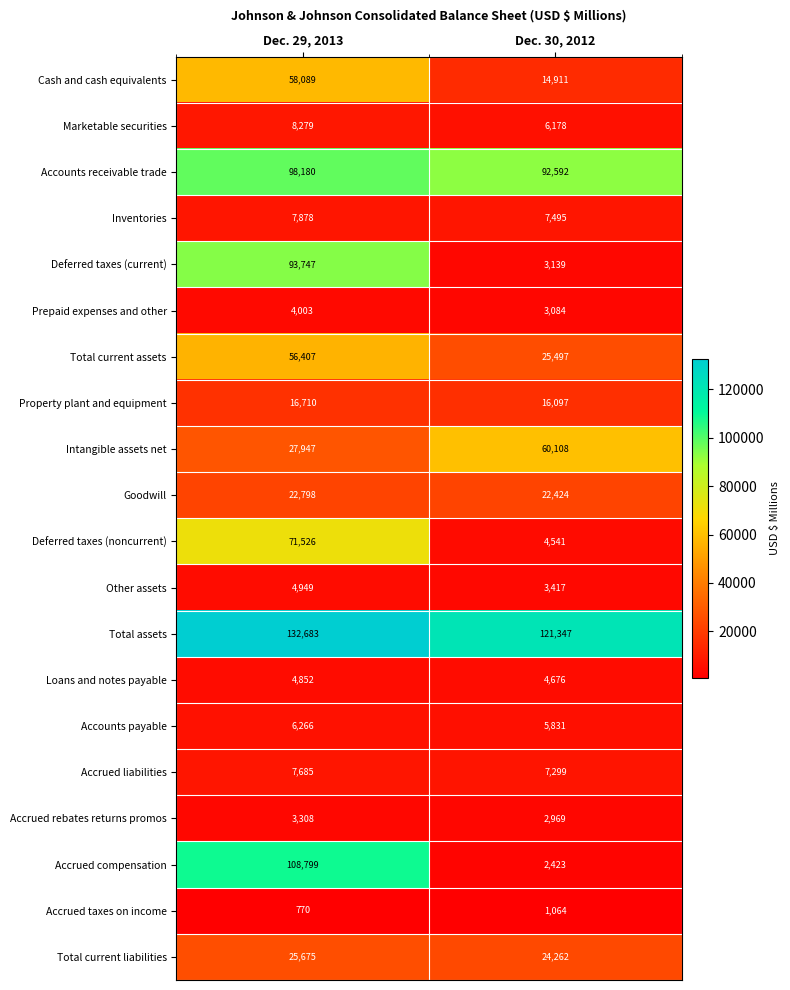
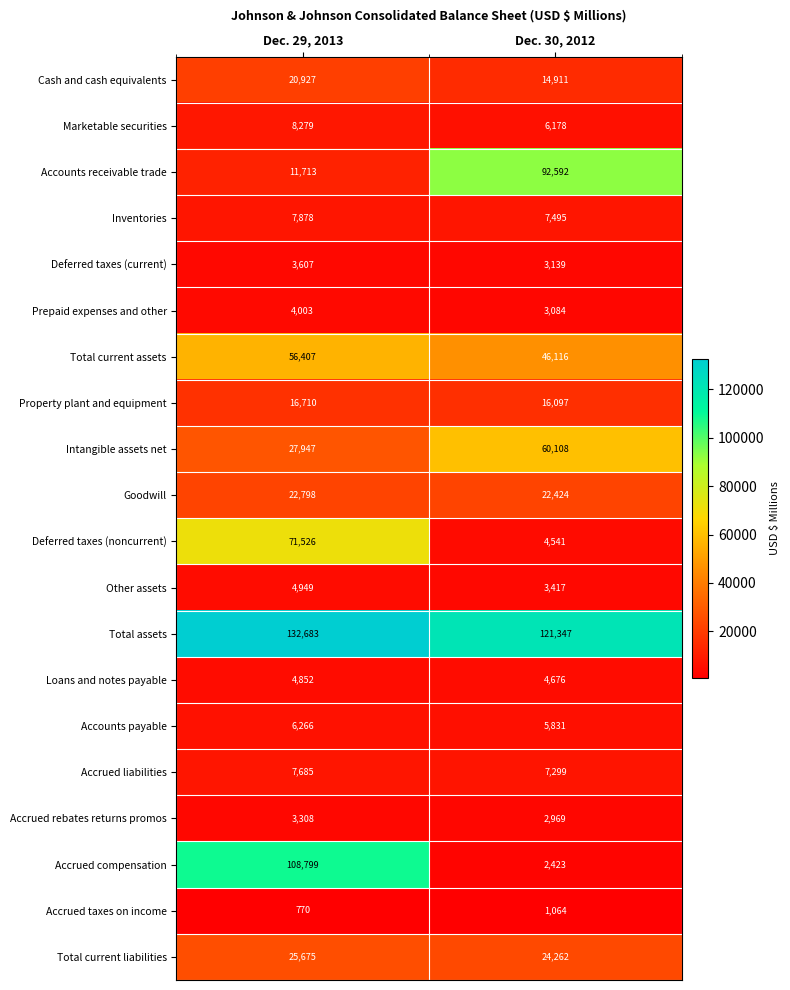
Cash and cash equivalents, Dec. 29, 2013: 58,089 -> 20,927
Accounts receivable trade, Dec. 29, 2013: 98,180 -> 11,713
Deferred taxes (current), Dec. 29, 2013: 93,747 -> 3,607
Total current assets, Dec. 30, 2012: 25,497 -> 46,116
